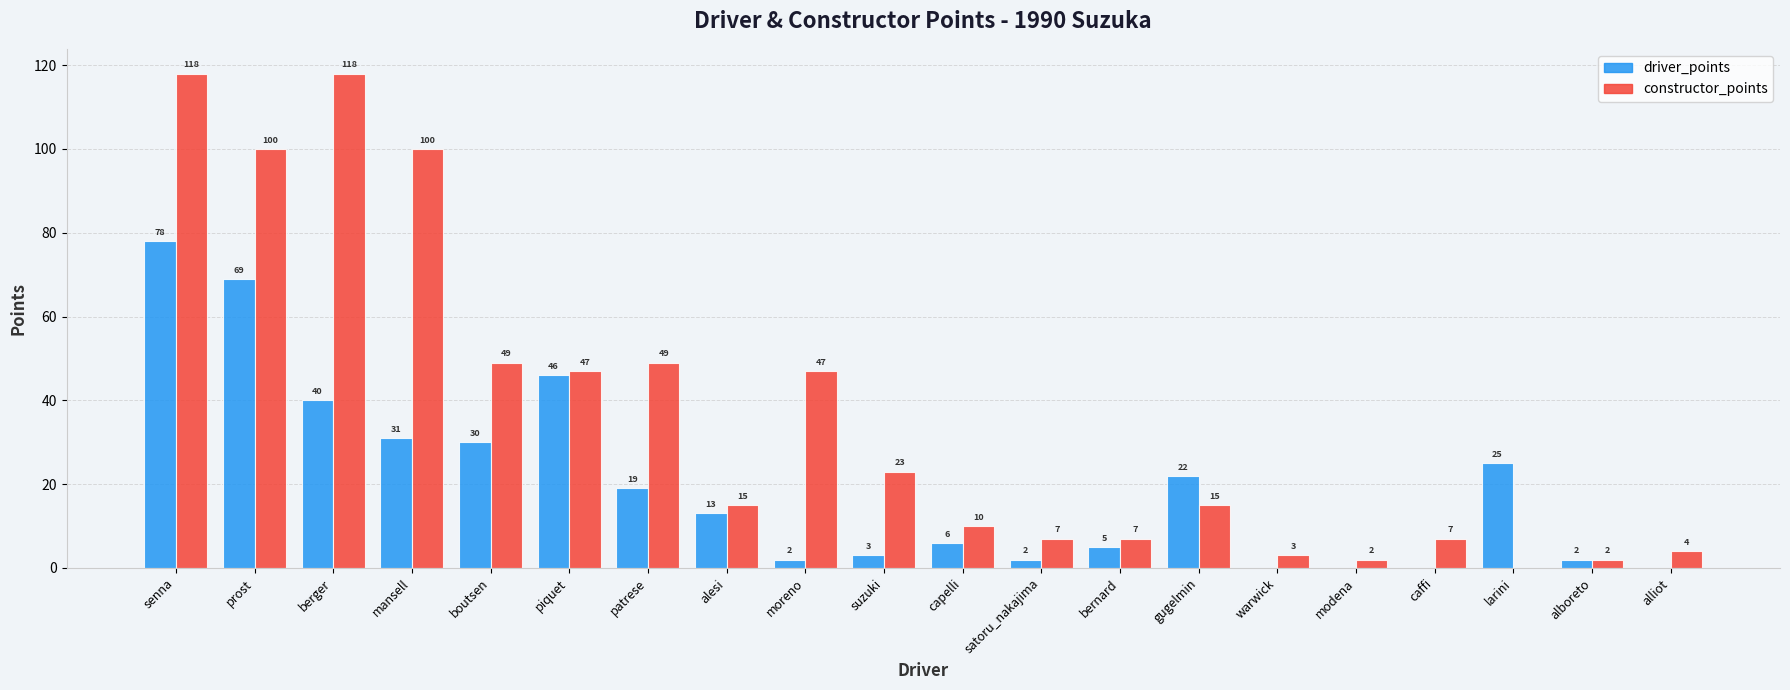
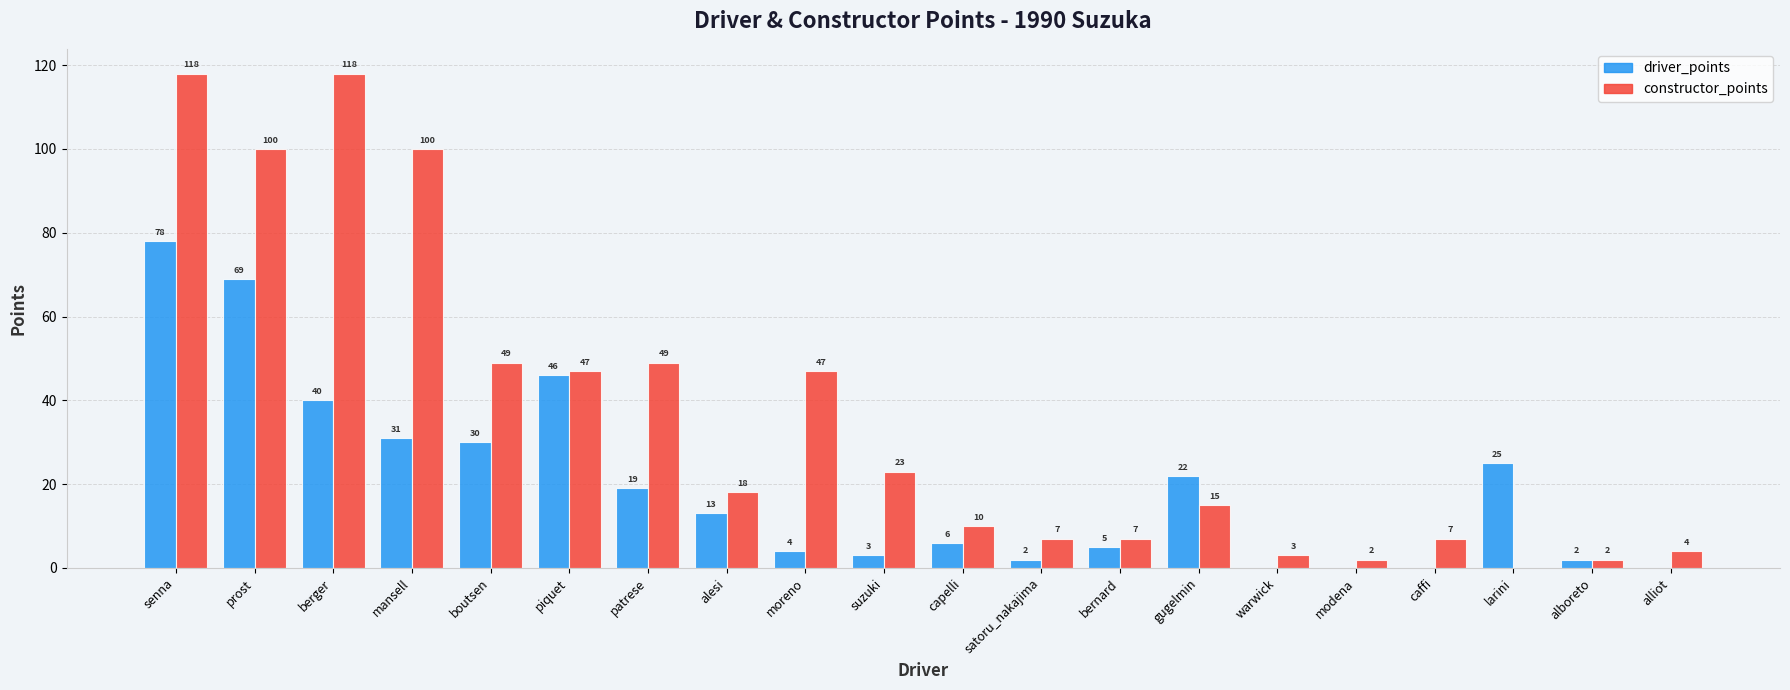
constructor_points, alesi: 15 -> 18
driver_points, moreno: 2 -> 4
